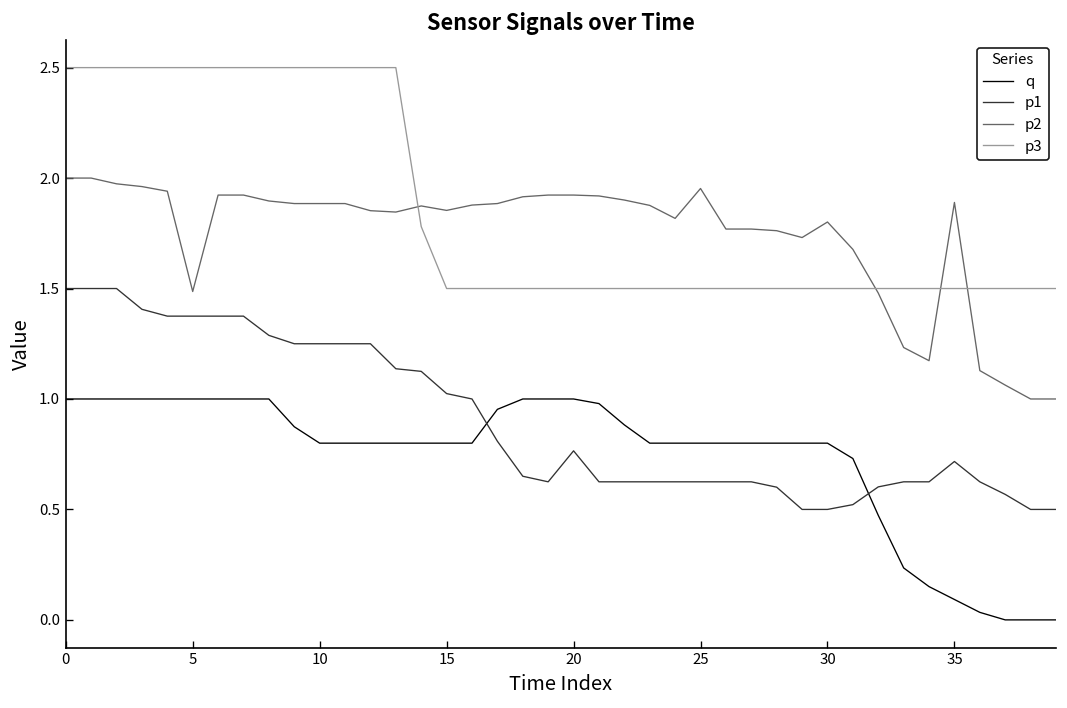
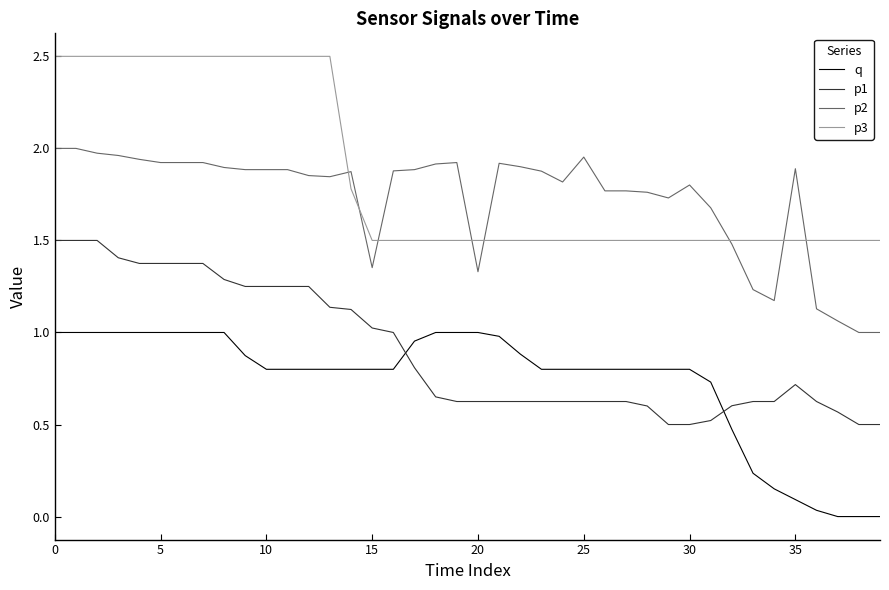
p2, 5: 1.49 -> 1.92
p2, 15: 1.85 -> 1.35
p1, 20: 0.77 -> 0.63
p2, 20: 1.92 -> 1.33
